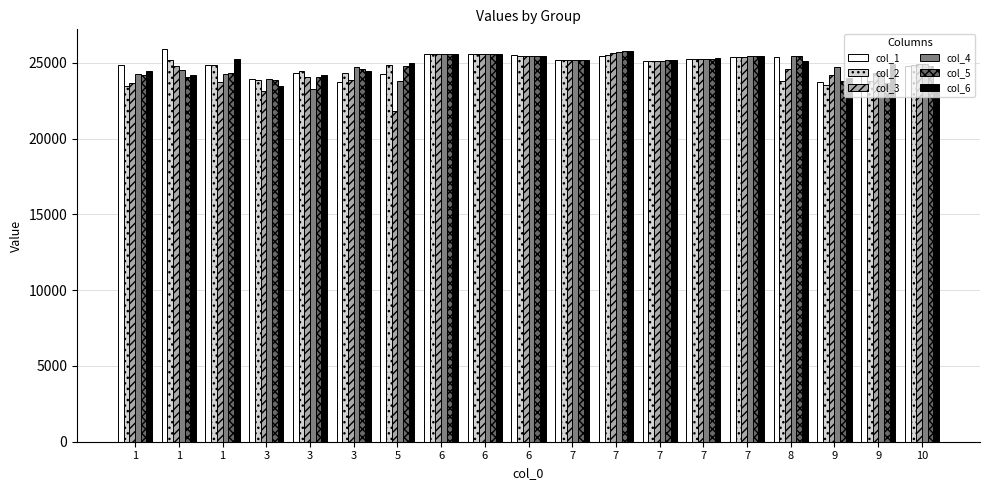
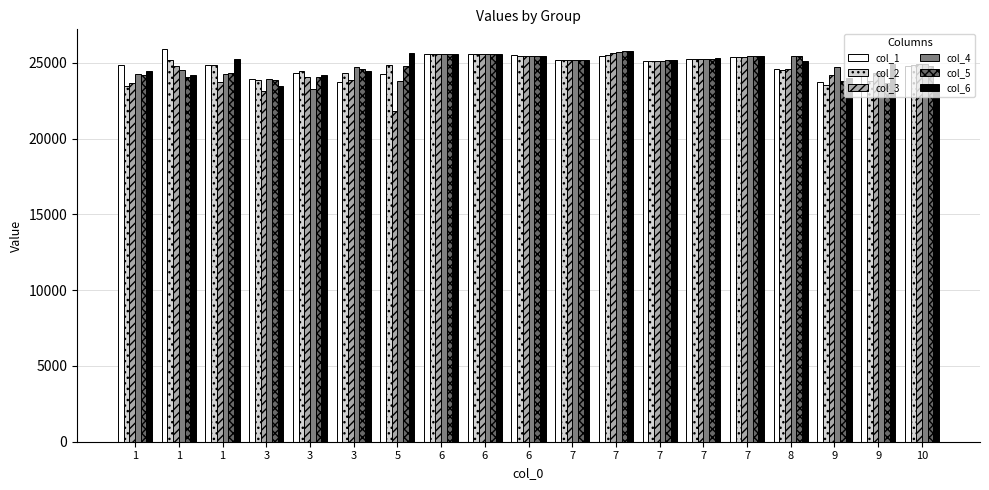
col_6, 5: 25000 -> 25600
col_1, 8: 25400 -> 24600
col_2, 8: 23800 -> 24500
